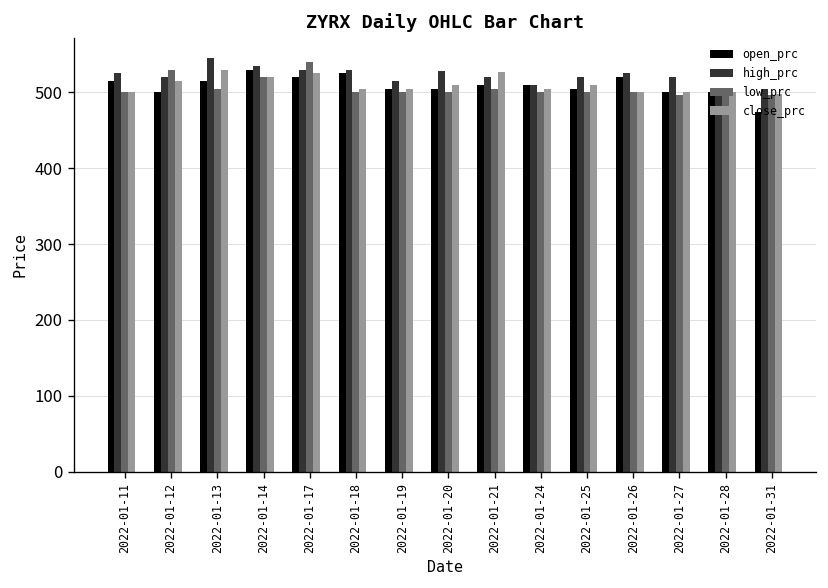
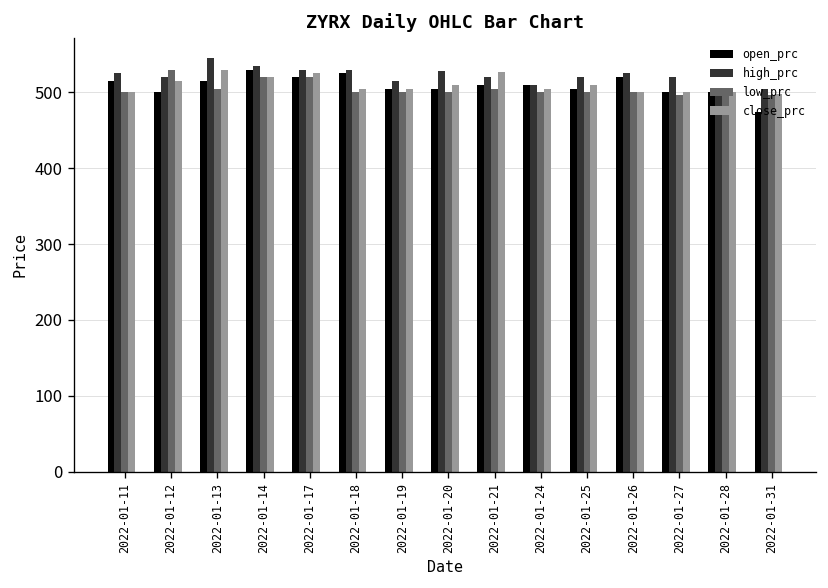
low_prc, 2022-01-17: 540 -> 520
